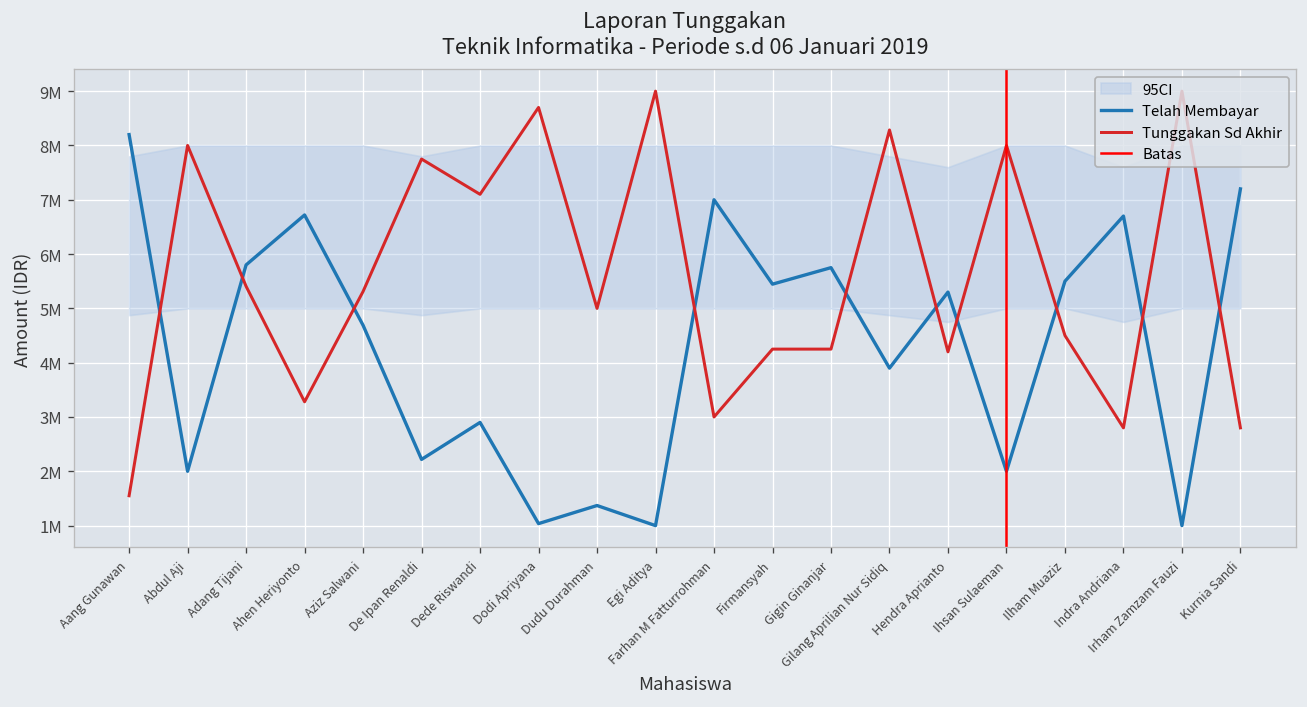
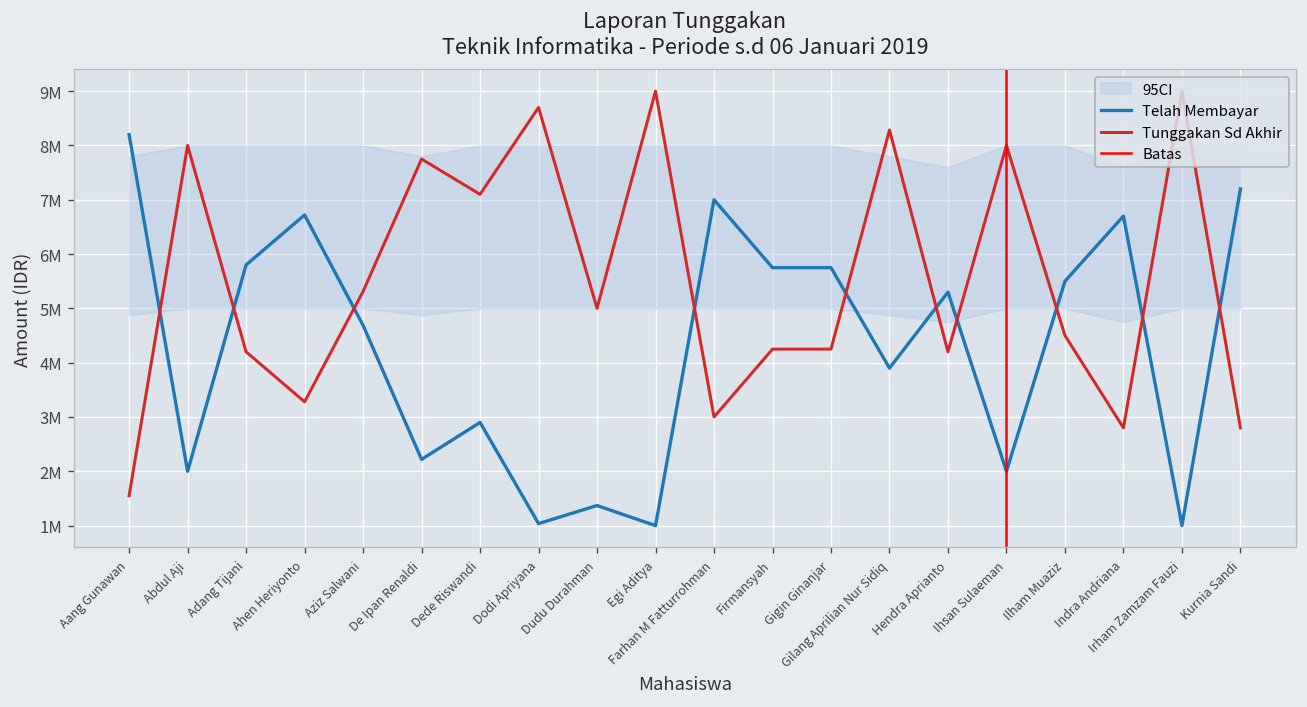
Tunggakan Sd Akhir, Adang Tijani: 5400000 -> 4200000
Telah Membayar, Firmansyah: 5400000 -> 5800000
